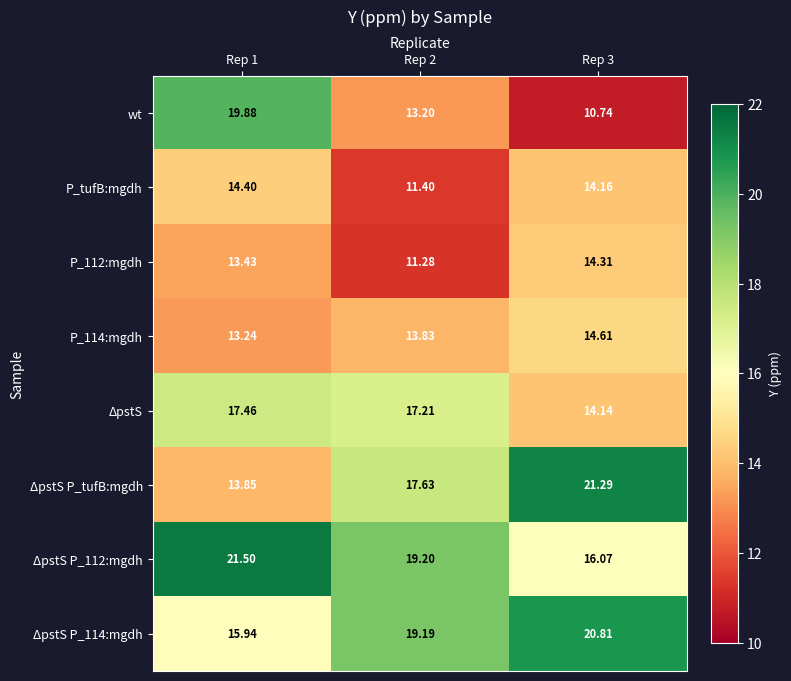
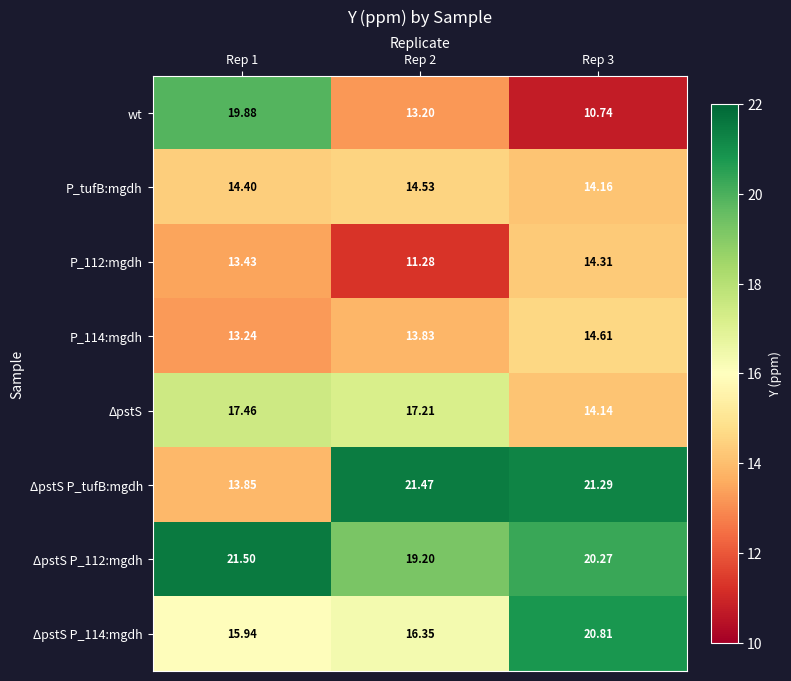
P_tufB:mgdh, Rep 2: 11.40 -> 14.53
ΔpstS P_tufB:mgdh, Rep 2: 17.63 -> 21.47
ΔpstS P_112:mgdh, Rep 3: 16.07 -> 20.27
ΔpstS P_114:mgdh, Rep 2: 19.19 -> 16.35
